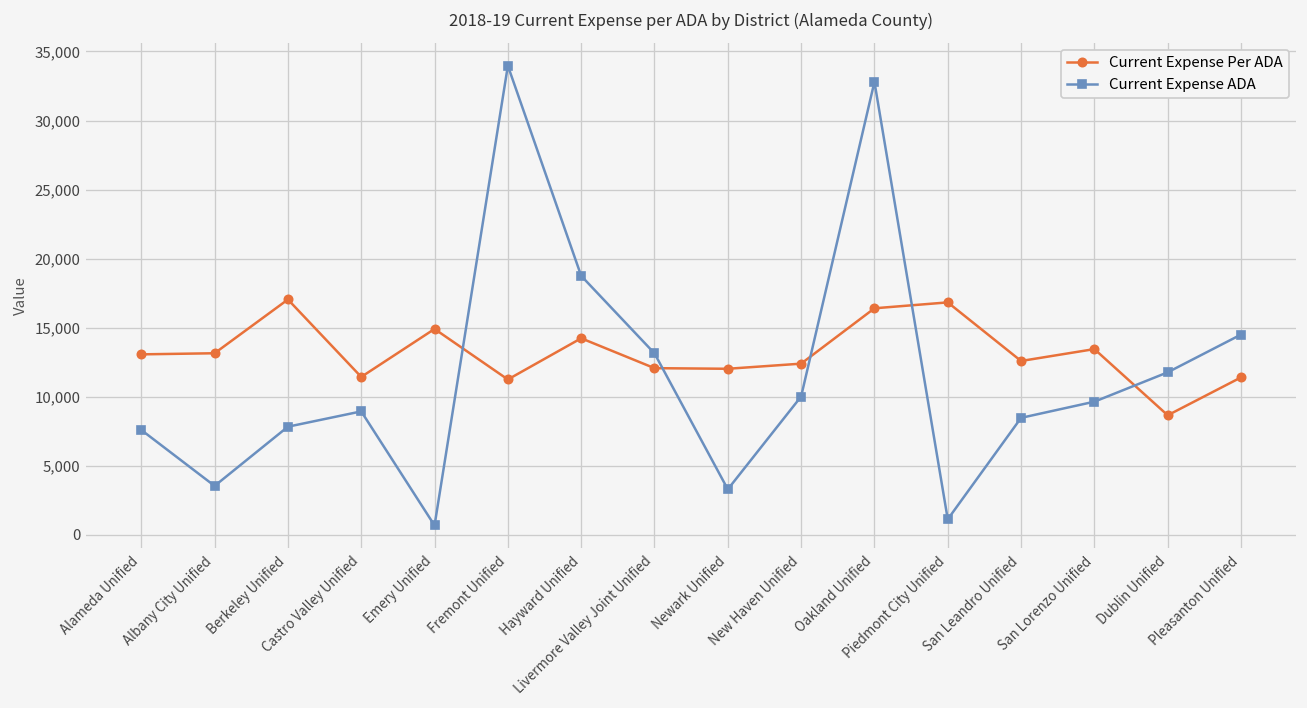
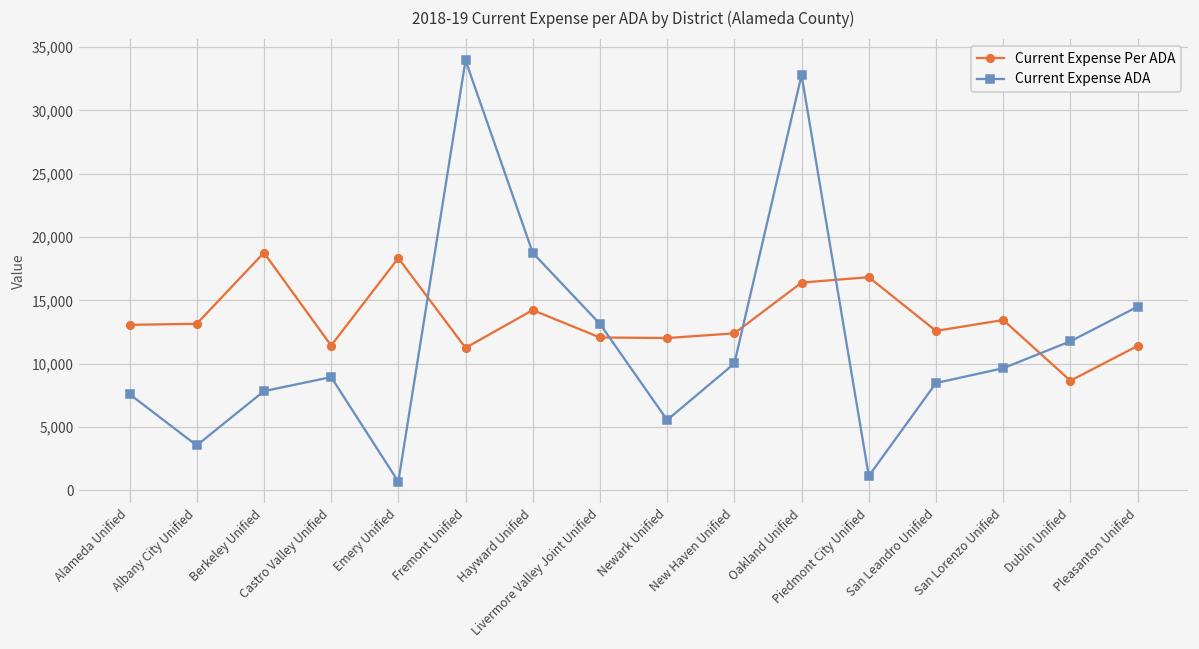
Current Expense Per ADA, Berkeley Unified: 17,000 -> 18,800
Current Expense Per ADA, Emery Unified: 14,900 -> 18,300
Current Expense ADA, Newark Unified: 3,300 -> 5,600
